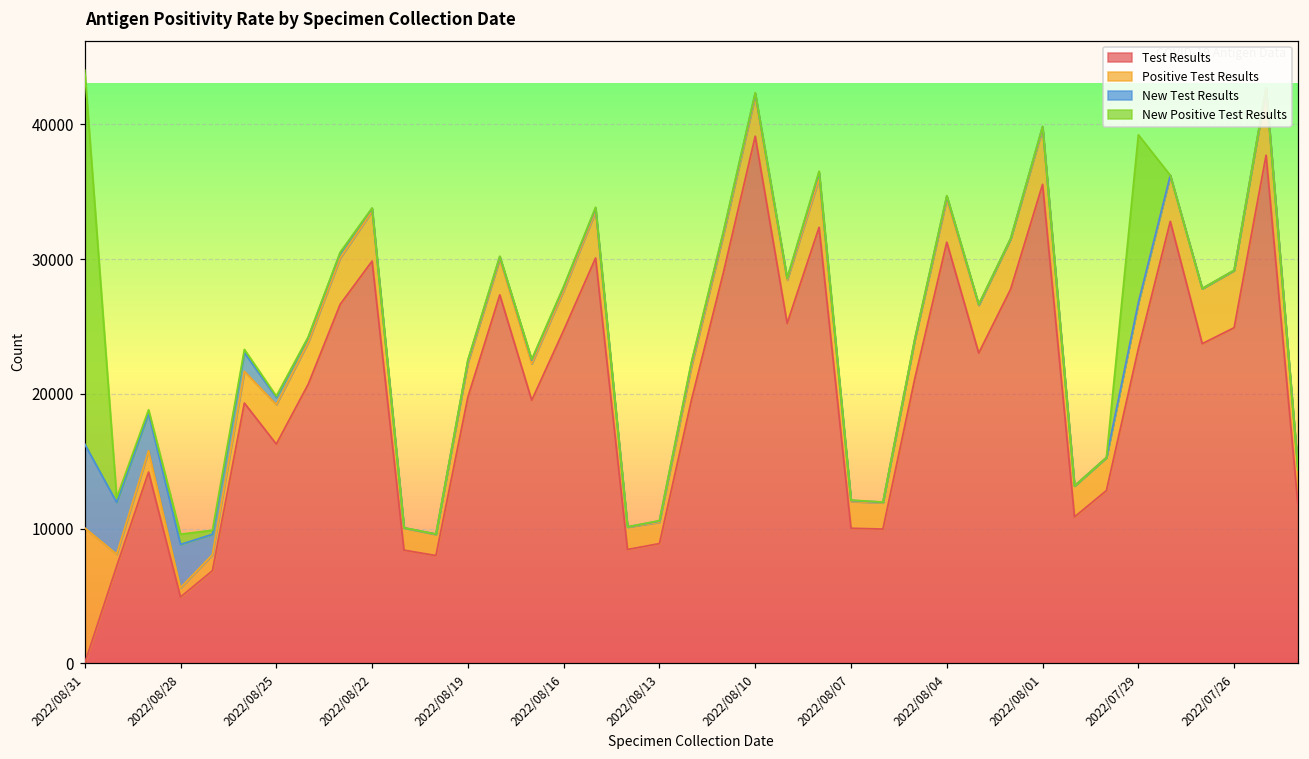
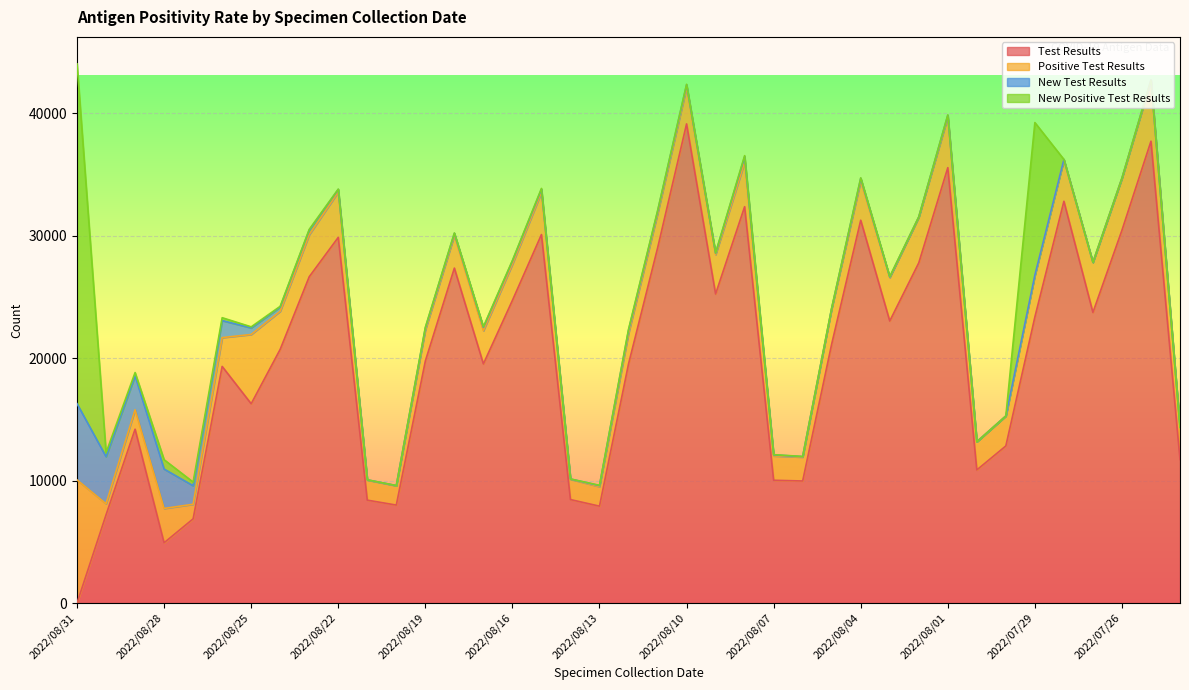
Positive Test Results, 2022/08/28: 700 -> 2800
Positive Test Results, 2022/08/25: 2900 -> 5700
Test Results, 2022/08/13: 8900 -> 7900
Test Results, 2022/07/26: 24900 -> 30400
